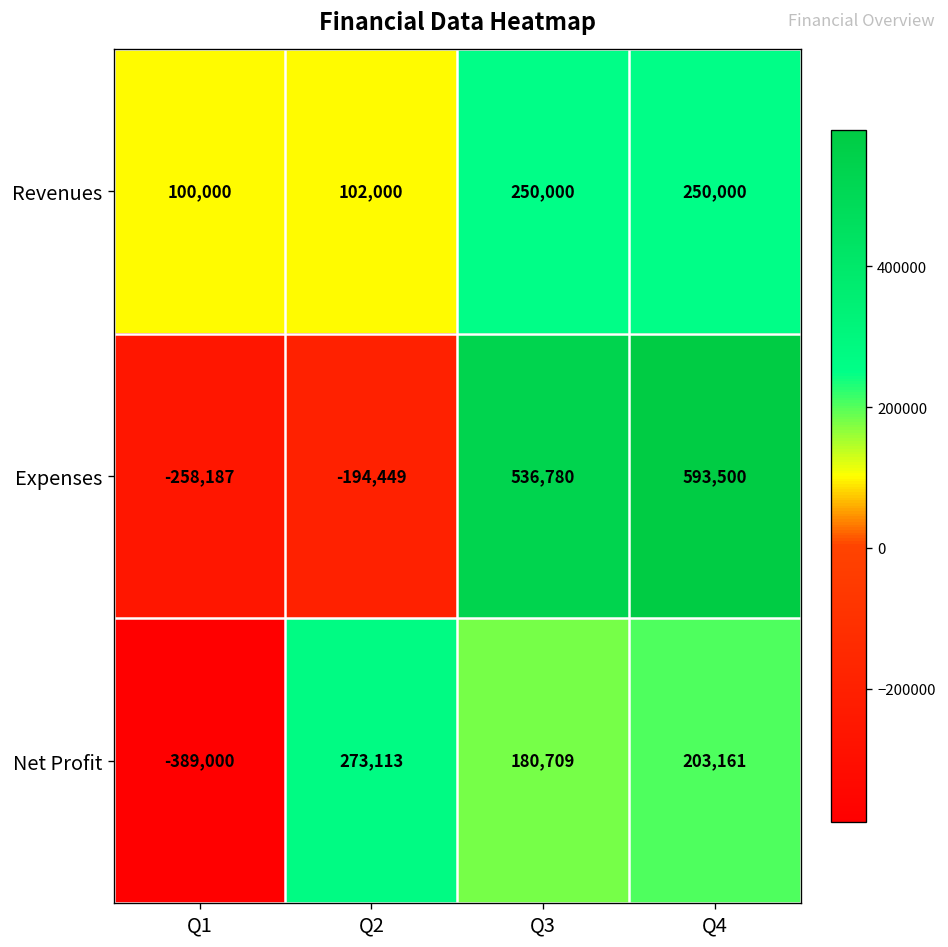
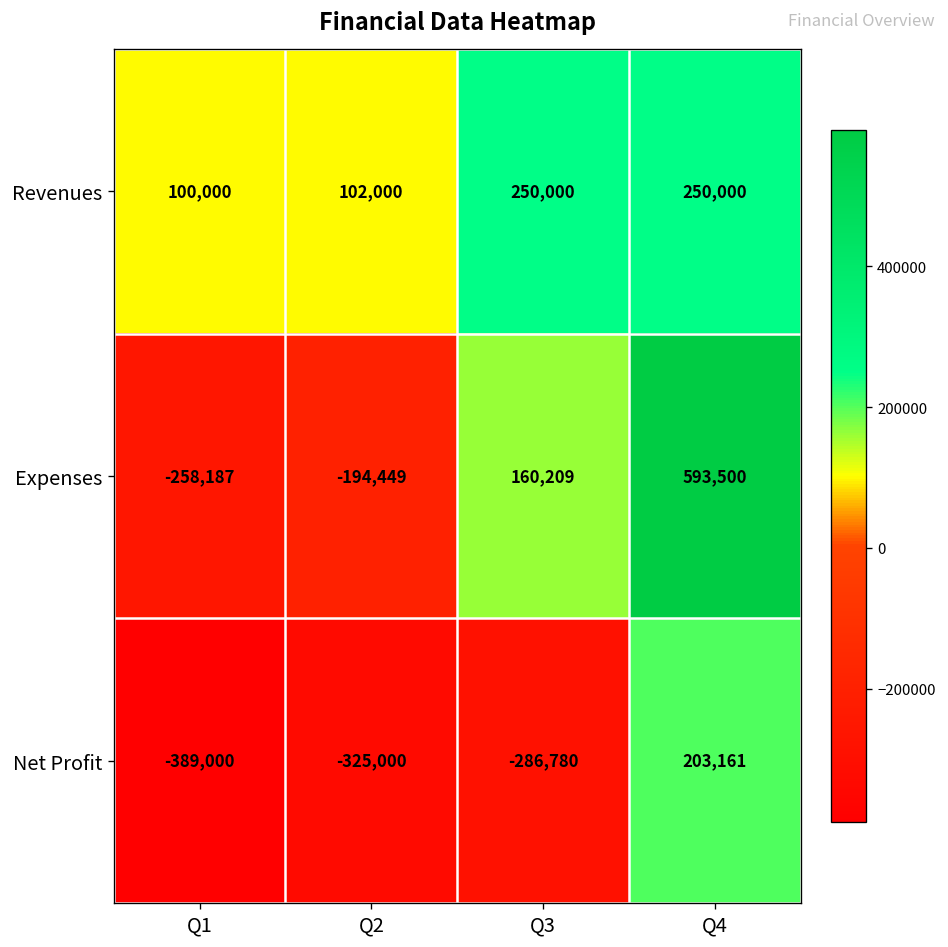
Expenses, Q3: 536,780 -> 160,209
Net Profit, Q2: 273,113 -> -325,000
Net Profit, Q3: 180,709 -> -286,780
